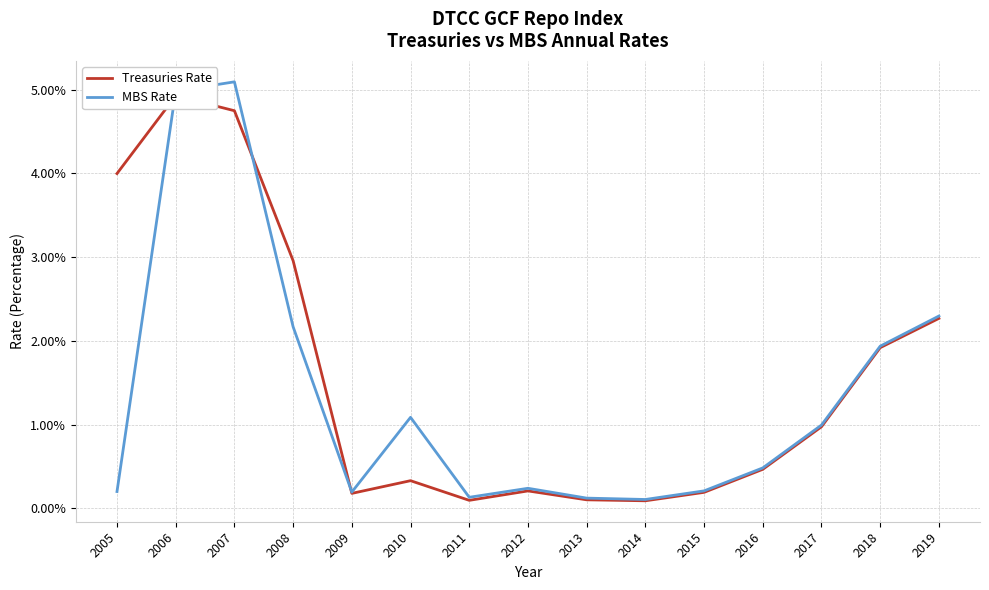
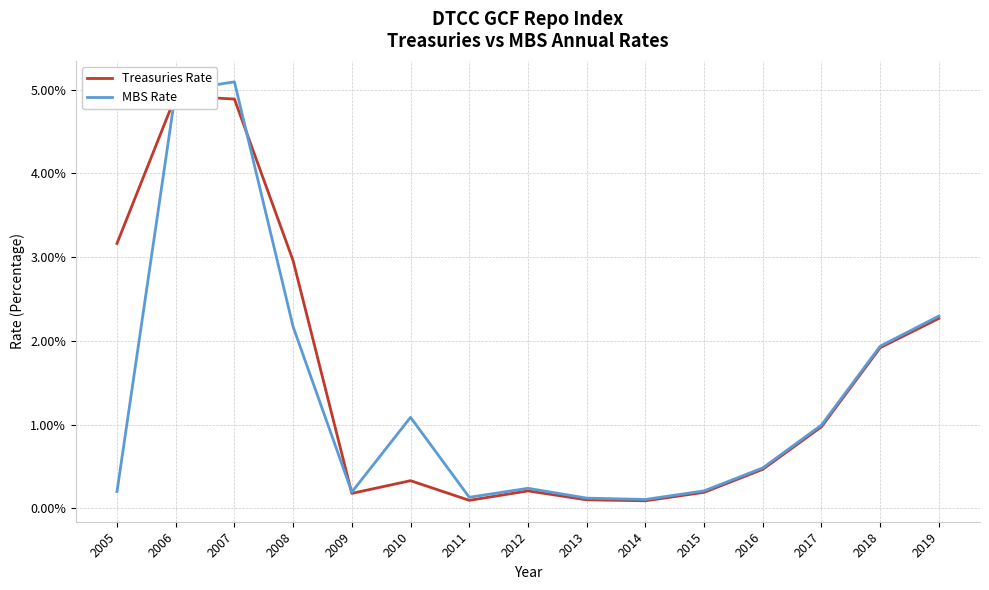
Treasuries Rate, 2005: 4.0% -> 3.2%
Treasuries Rate, 2007: 4.7% -> 4.9%
